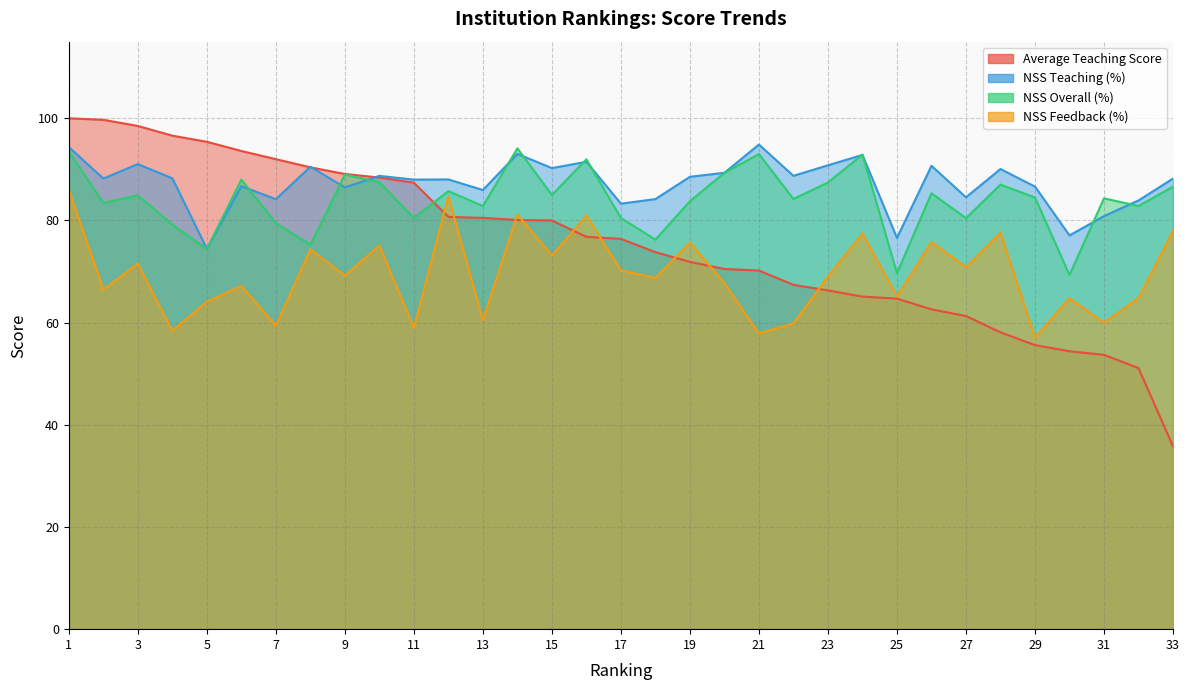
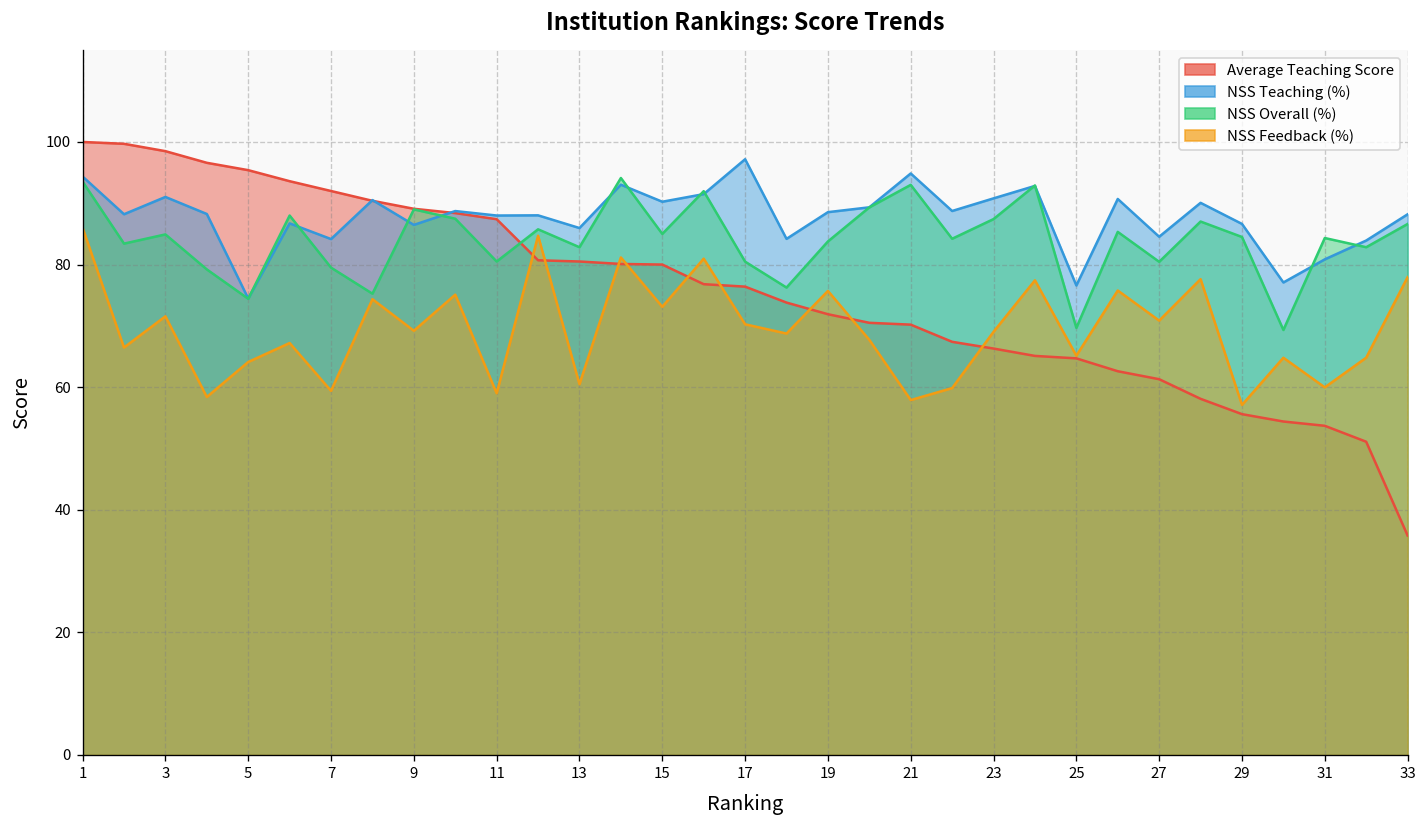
NSS Teaching (%), 17: 83 -> 97
